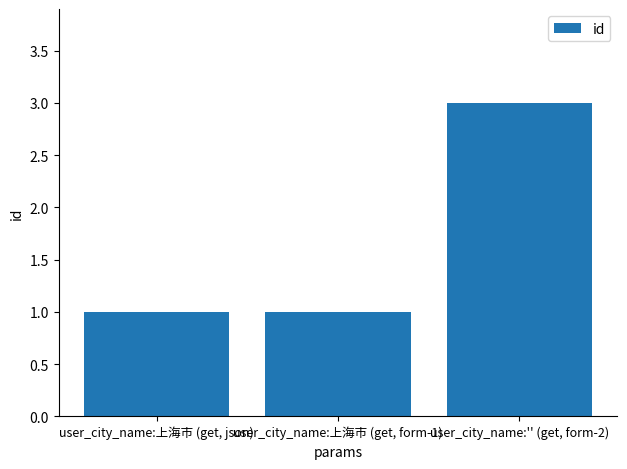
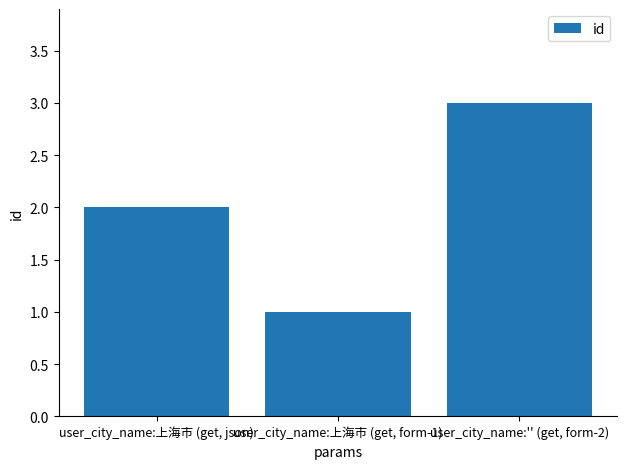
user_city_name:上海市 (get, json): 1 -> 2
